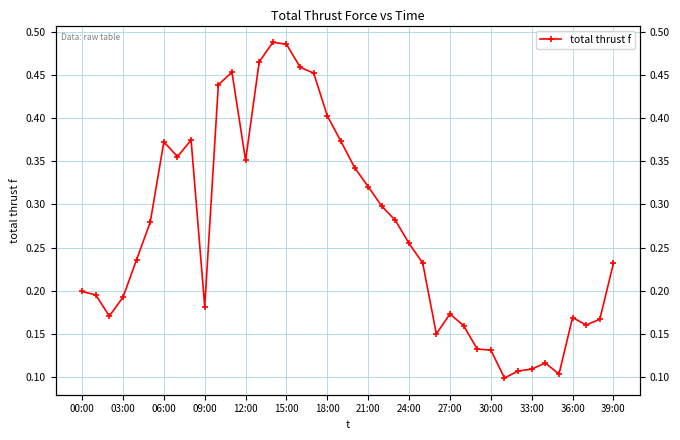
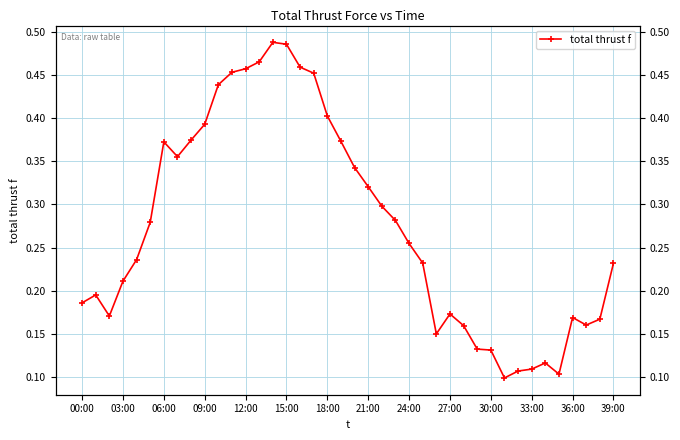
00:00: 0.20 -> 0.19
03:00: 0.19 -> 0.21
09:00: 0.18 -> 0.39
12:00: 0.35 -> 0.46
